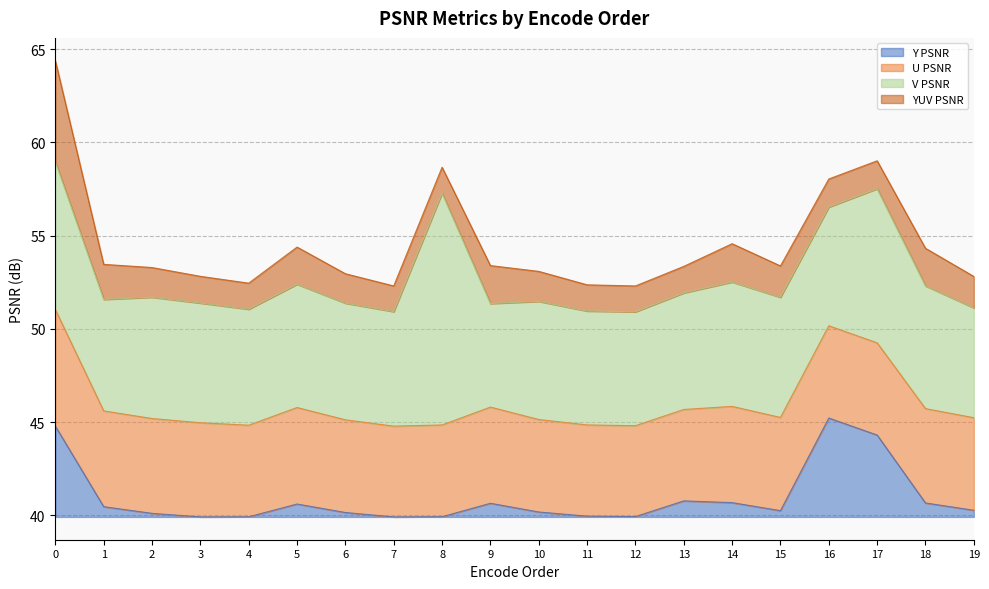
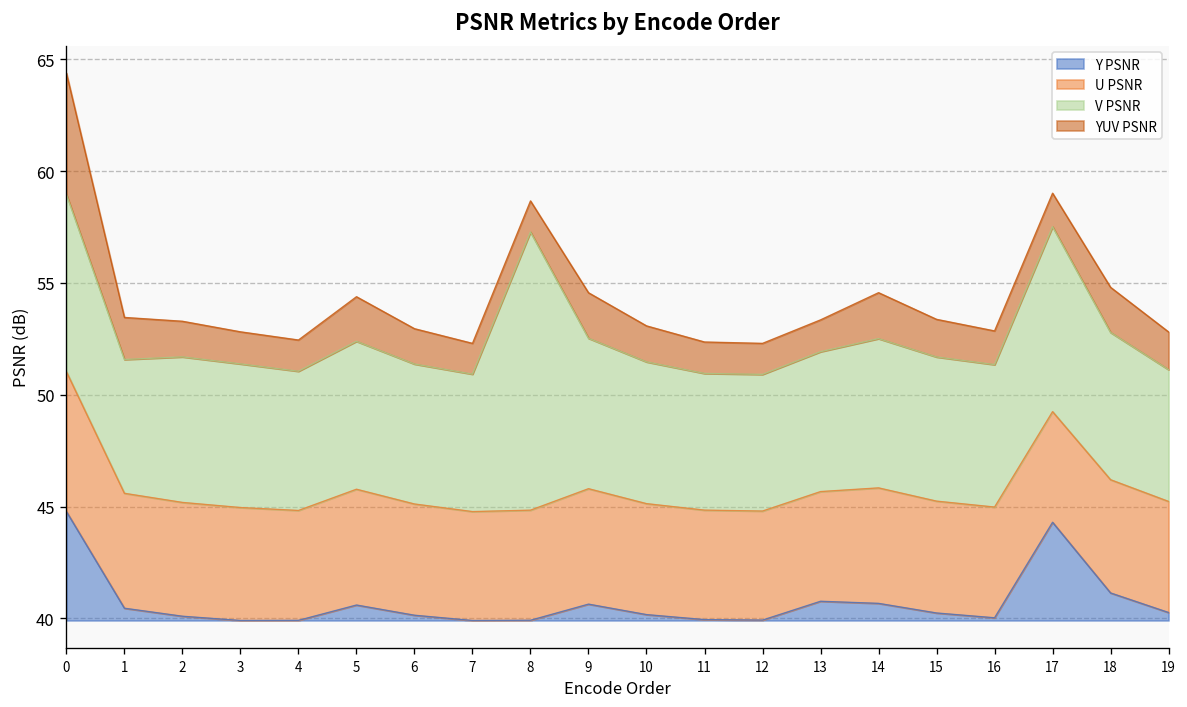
V PSNR, 9: 5.6 -> 6.7
Y PSNR, 16: 45.2 -> 40.0
Y PSNR, 18: 40.7 -> 41.1
